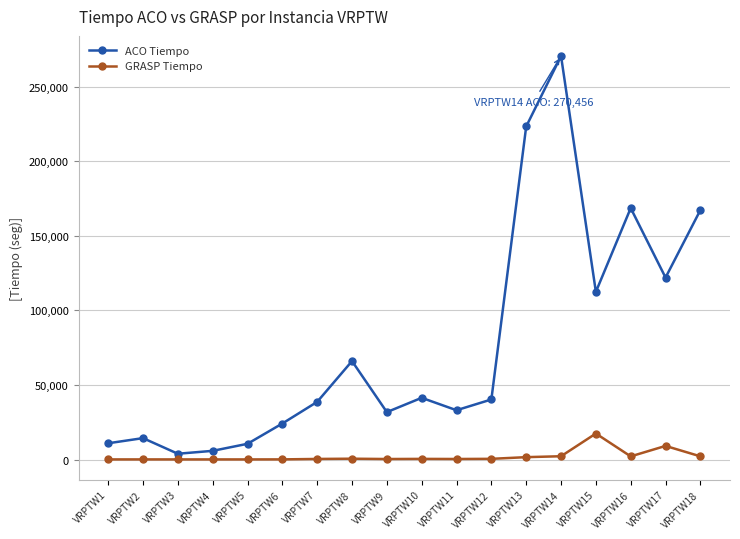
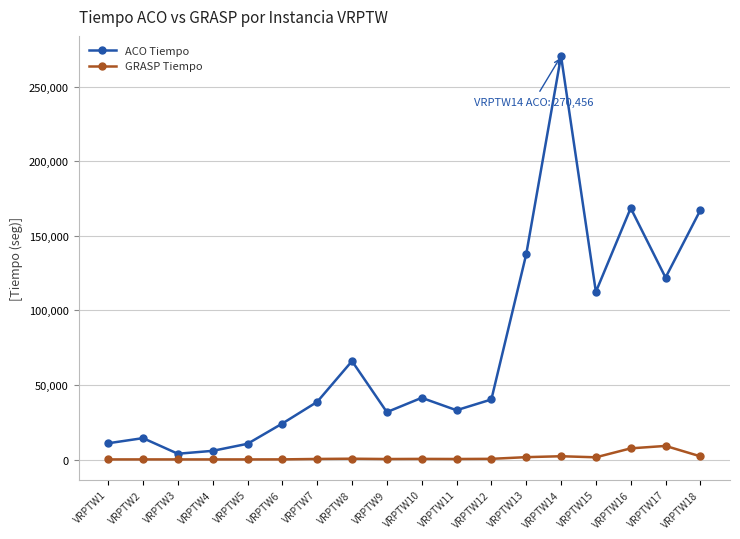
ACO Tiempo, VRPTW13: 223,000 -> 138,000
GRASP Tiempo, VRPTW15: 17,000 -> 2,000
GRASP Tiempo, VRPTW16: 2,000 -> 8,000
